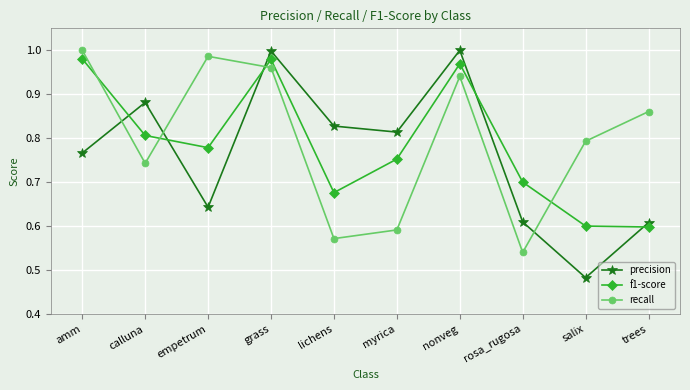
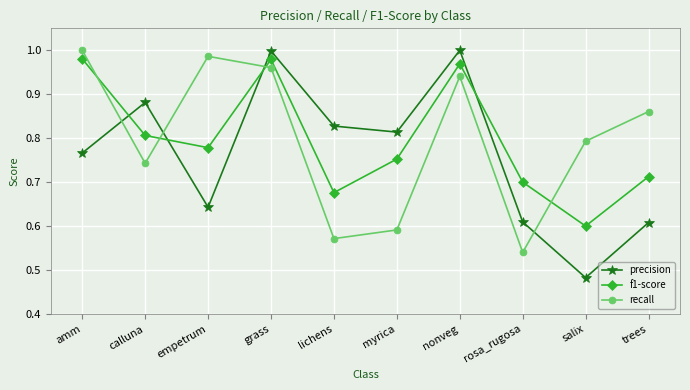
f1-score, trees: 0.60 -> 0.71
